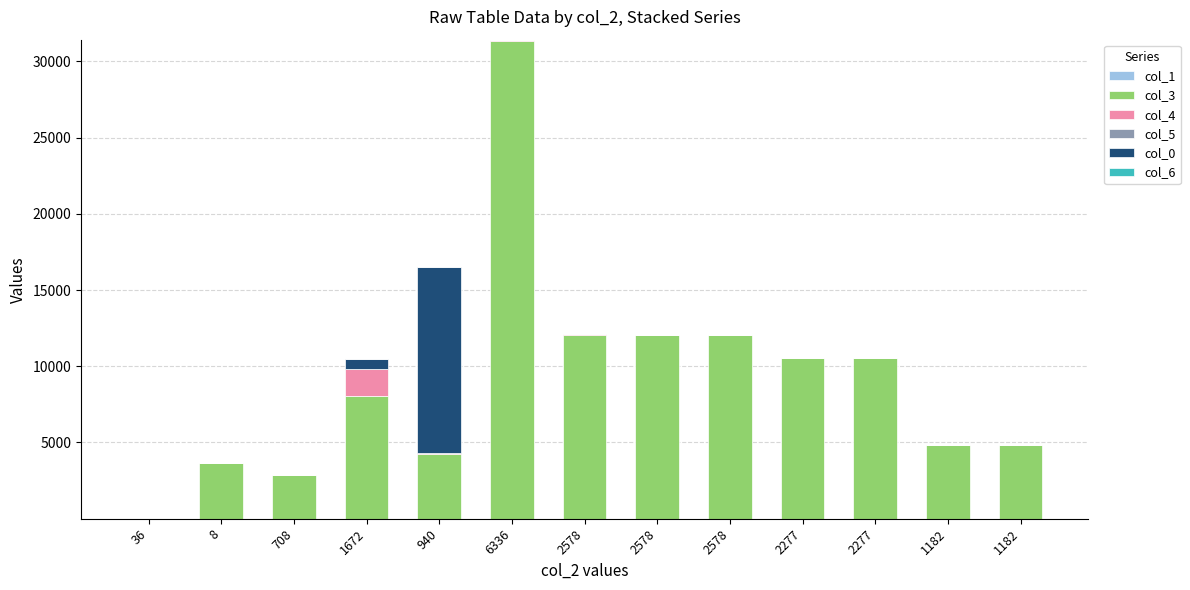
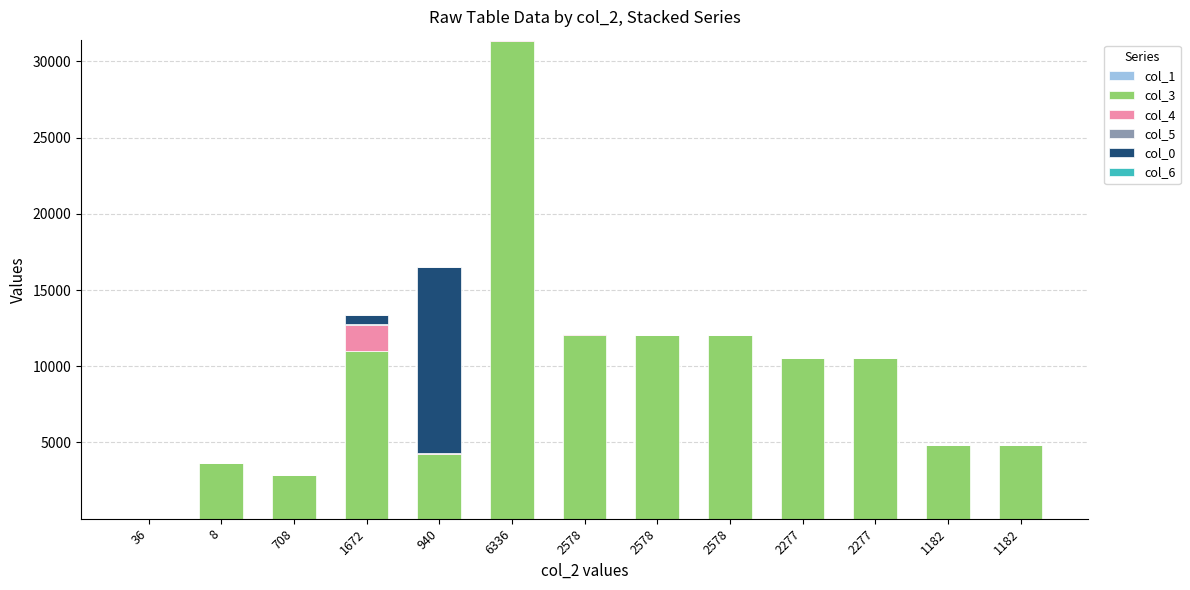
col_3, 1672: 8100 -> 11000
